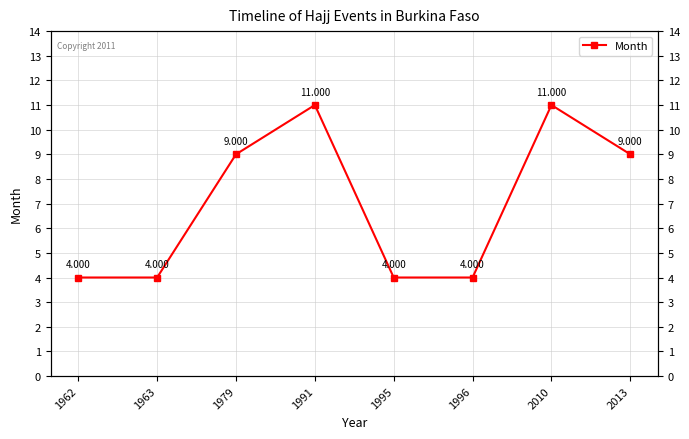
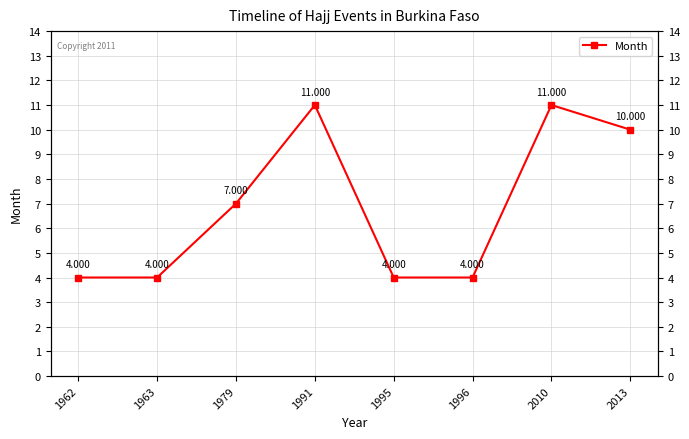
1979: 9.000 -> 7.000
2013: 9.000 -> 10.000
